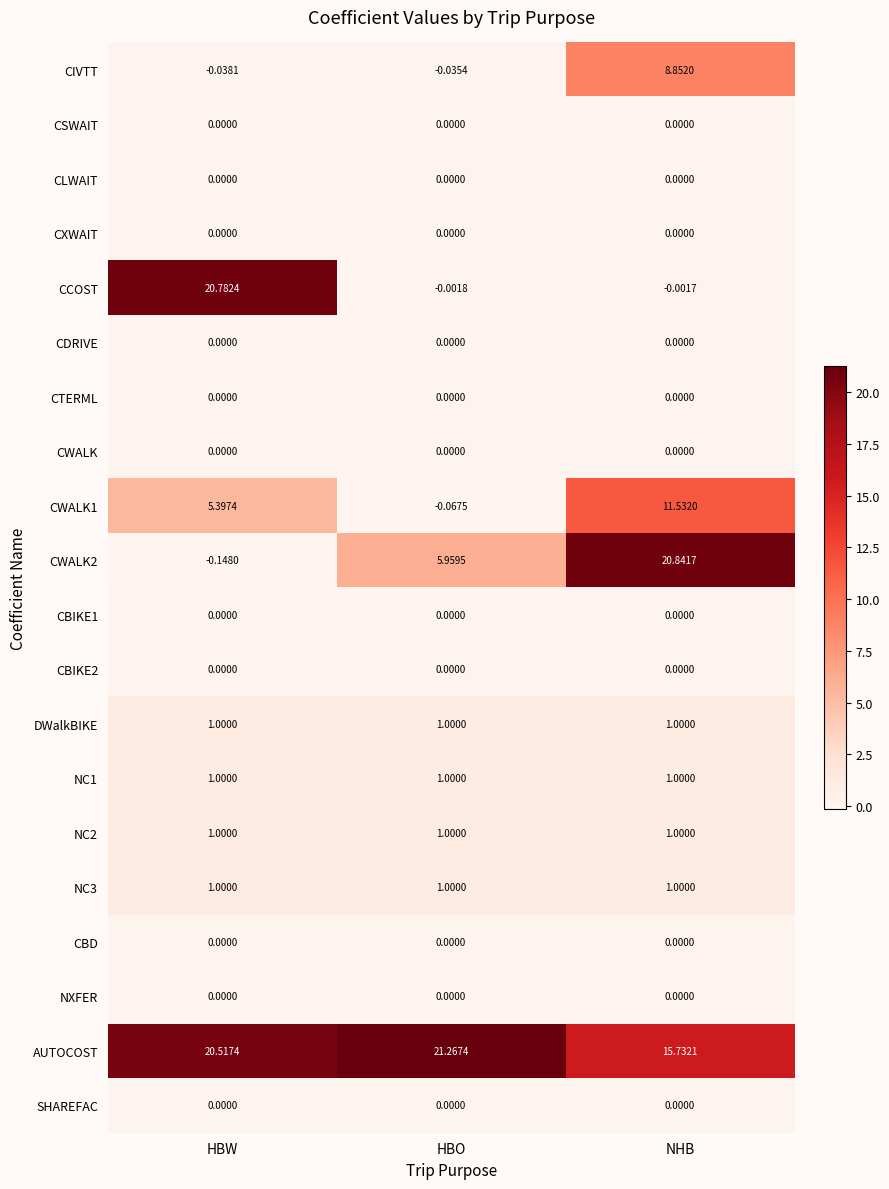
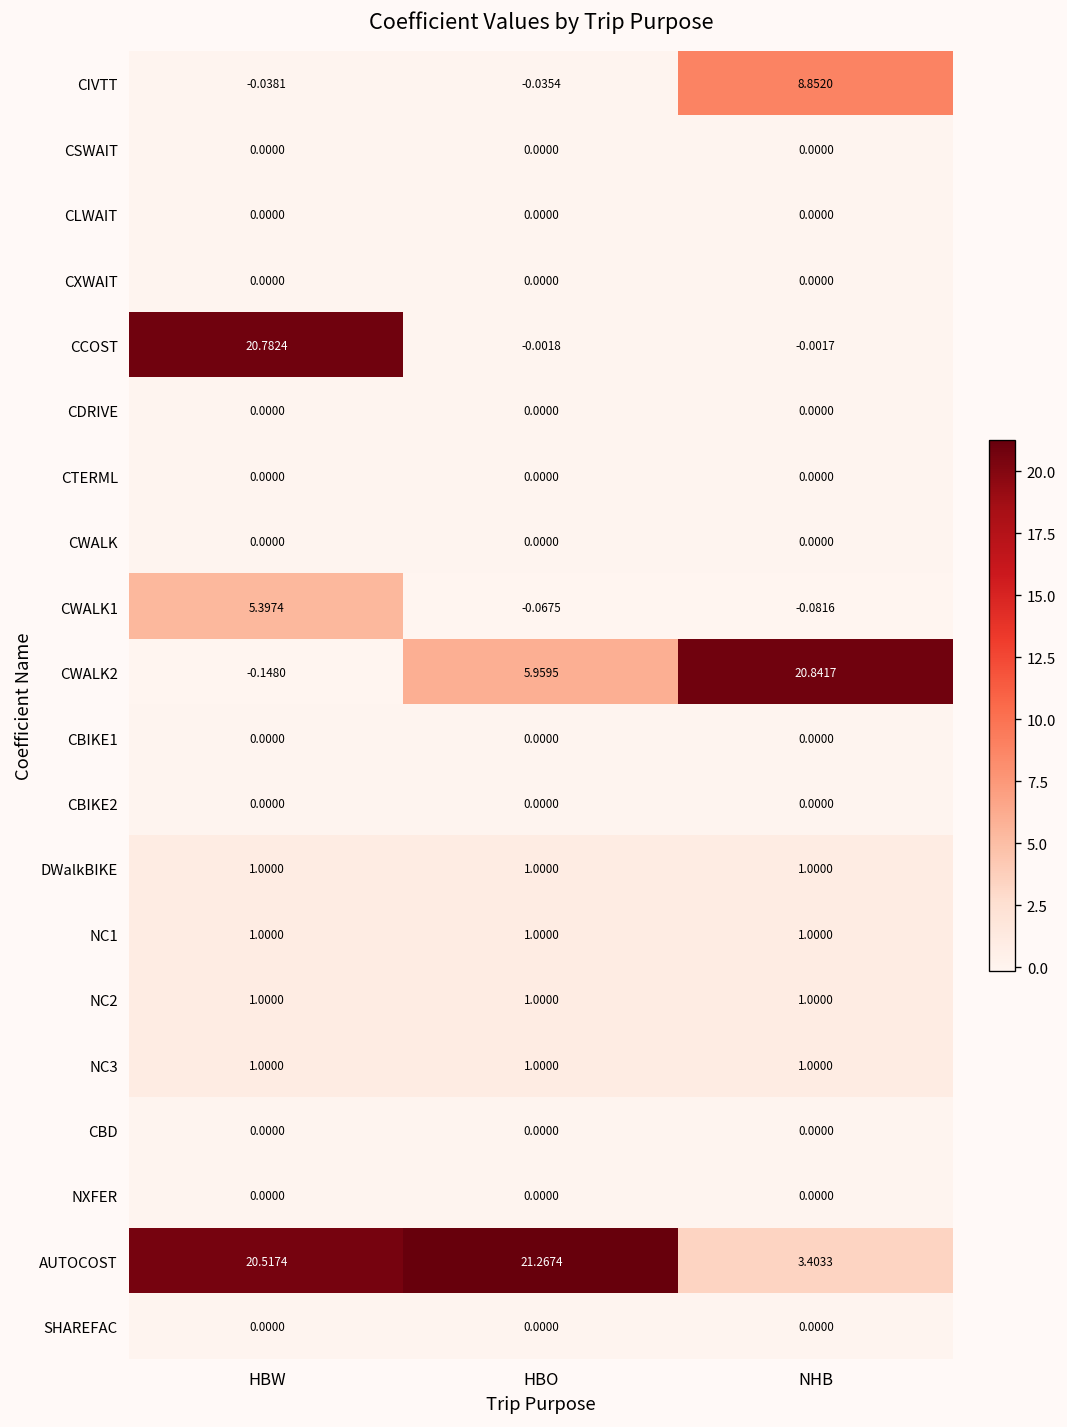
CWALK1, NHB: 11.5320 -> -0.0816
AUTOCOST, NHB: 15.7321 -> 3.4033
